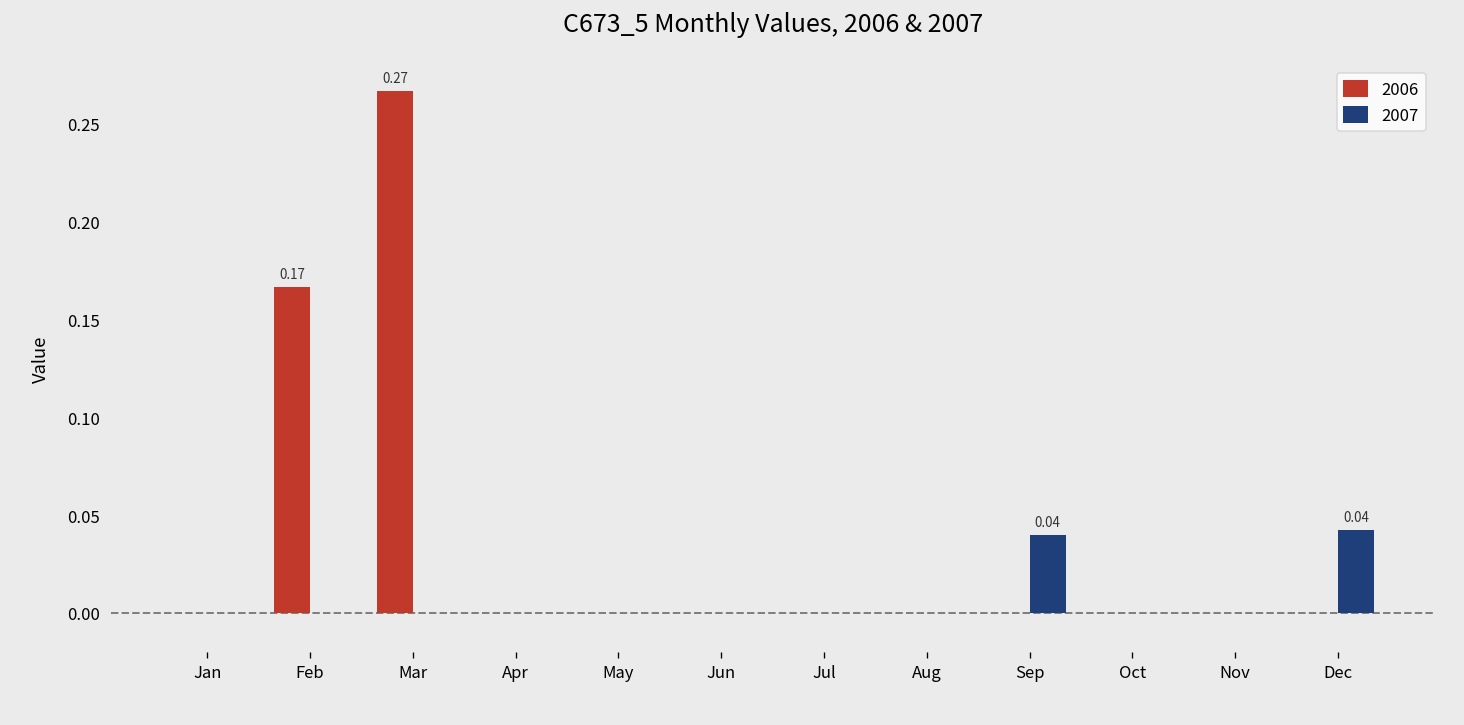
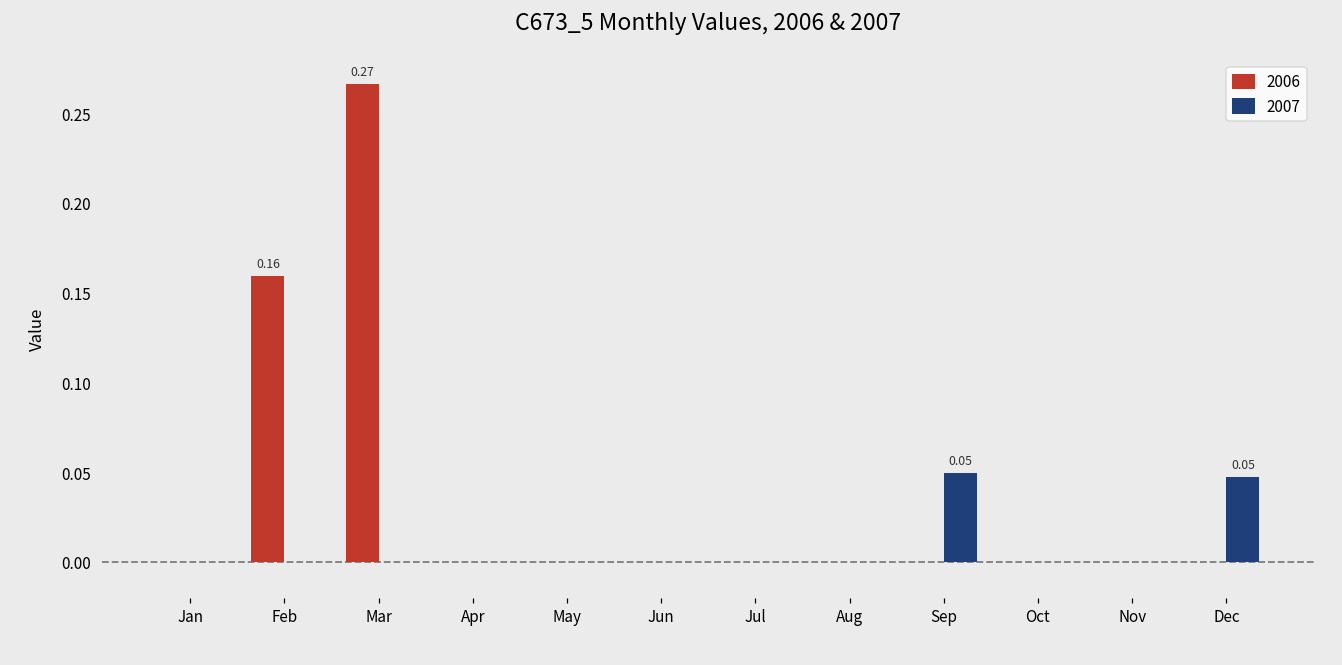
2006, Feb: 0.17 -> 0.16
2007, Sep: 0.04 -> 0.05
2007, Dec: 0.04 -> 0.05
